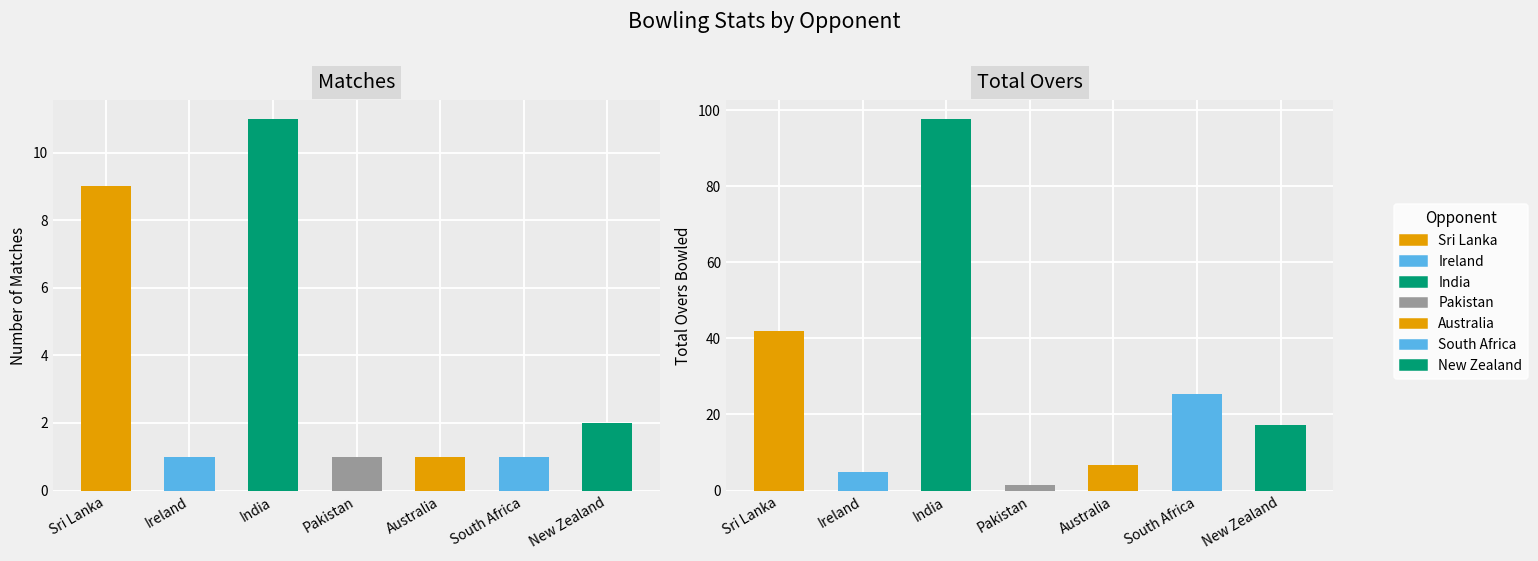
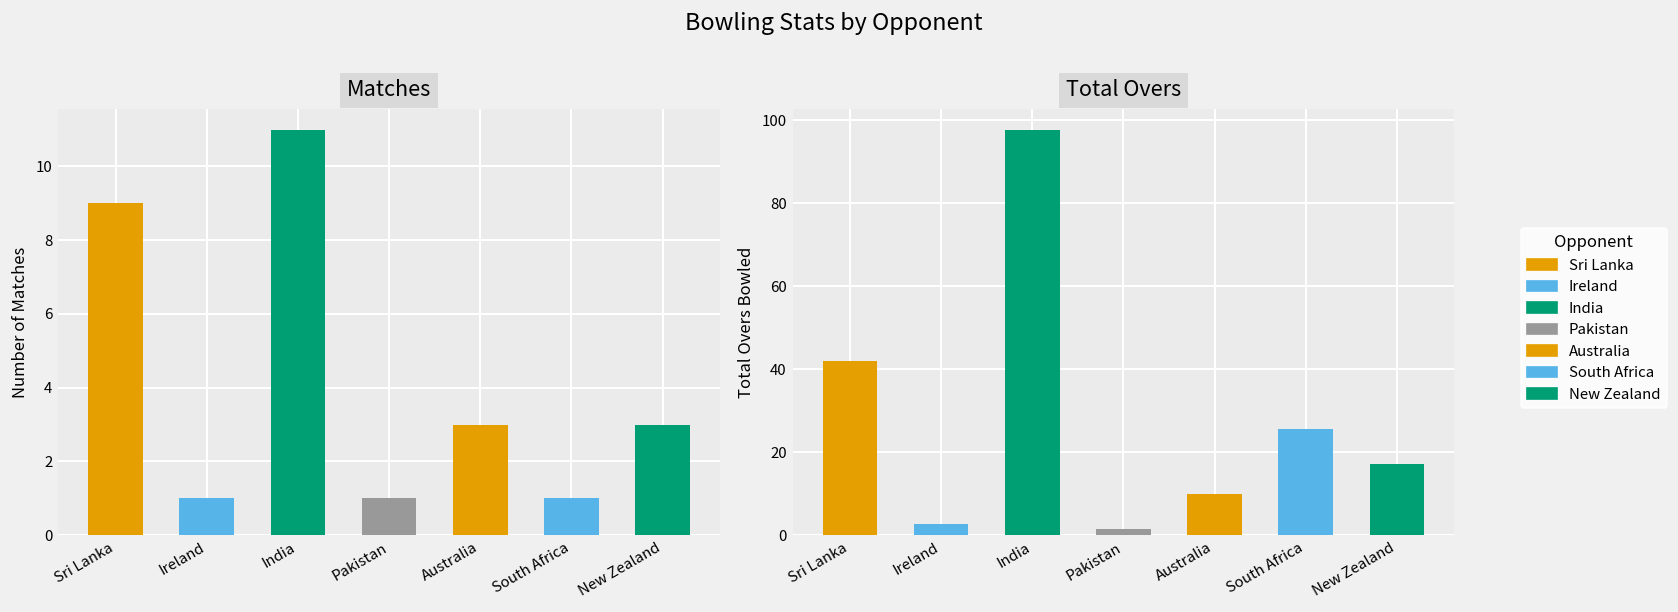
Matches, Australia: 1 -> 3
Matches, New Zealand: 2 -> 3
Total Overs, Ireland: 5 -> 3
Total Overs, Australia: 7 -> 10
